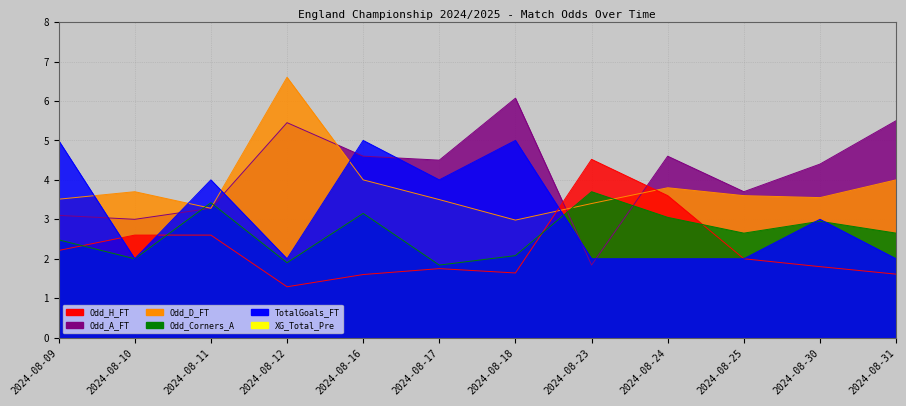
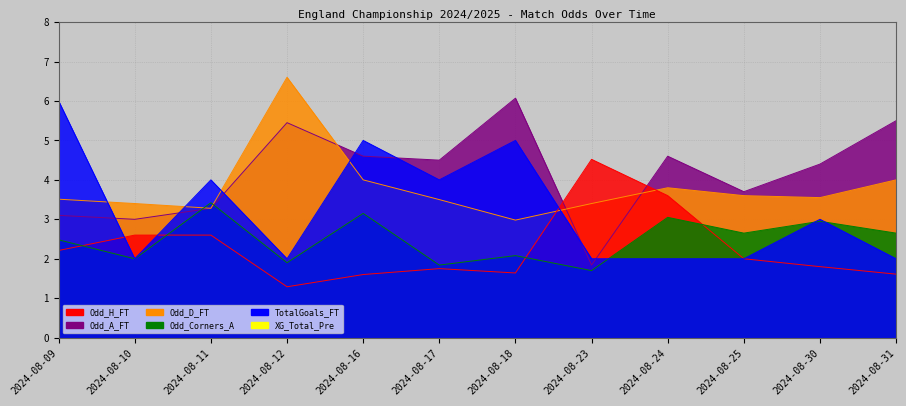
TotalGoals_FT, 2024-08-09: 5 -> 6
Odd_D_FT, 2024-08-10: 3.7 -> 3.4
Odd_Corners_A, 2024-08-23: 3.7 -> 1.7
